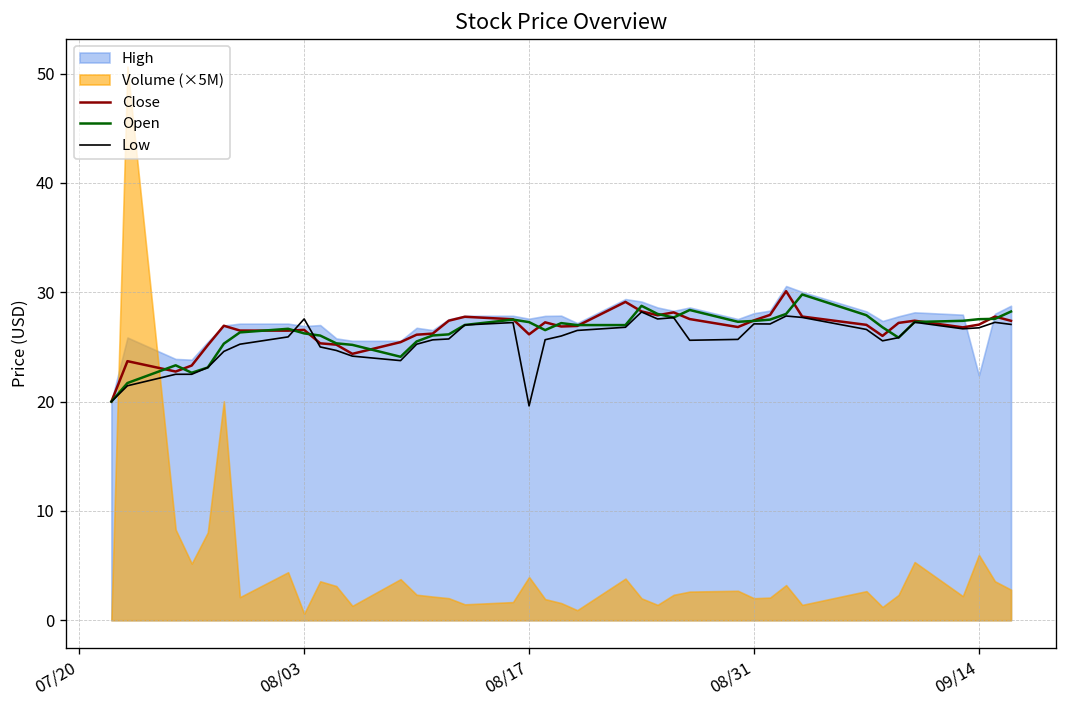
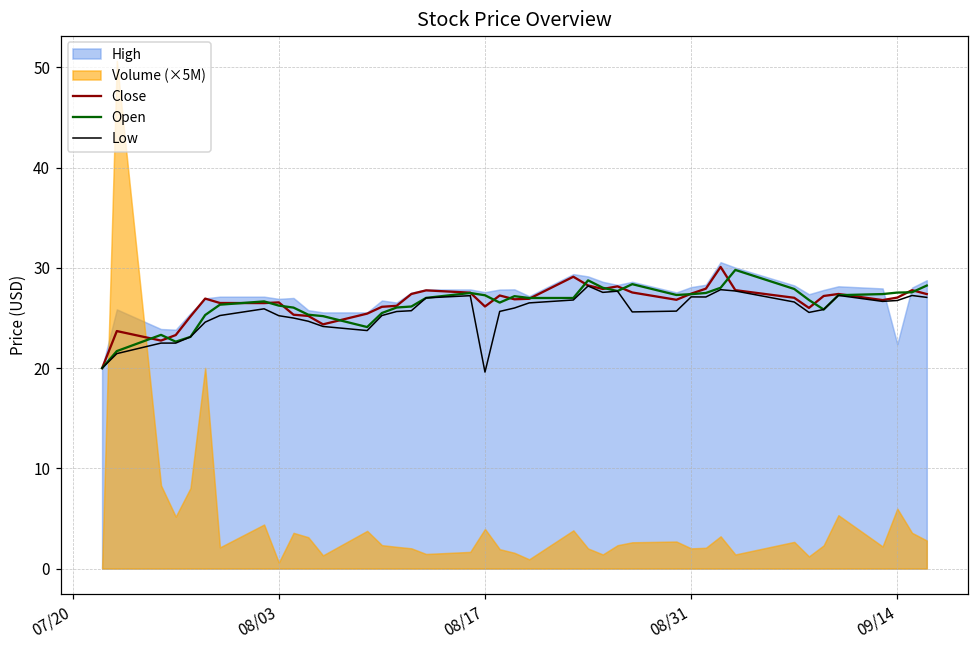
Low, 08/03: 28 -> 25
